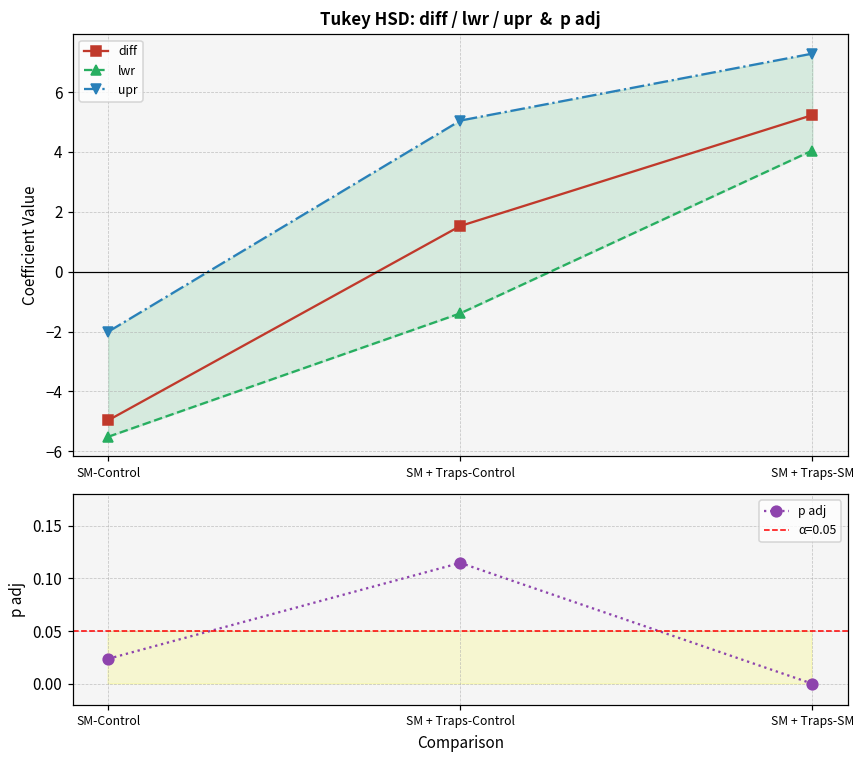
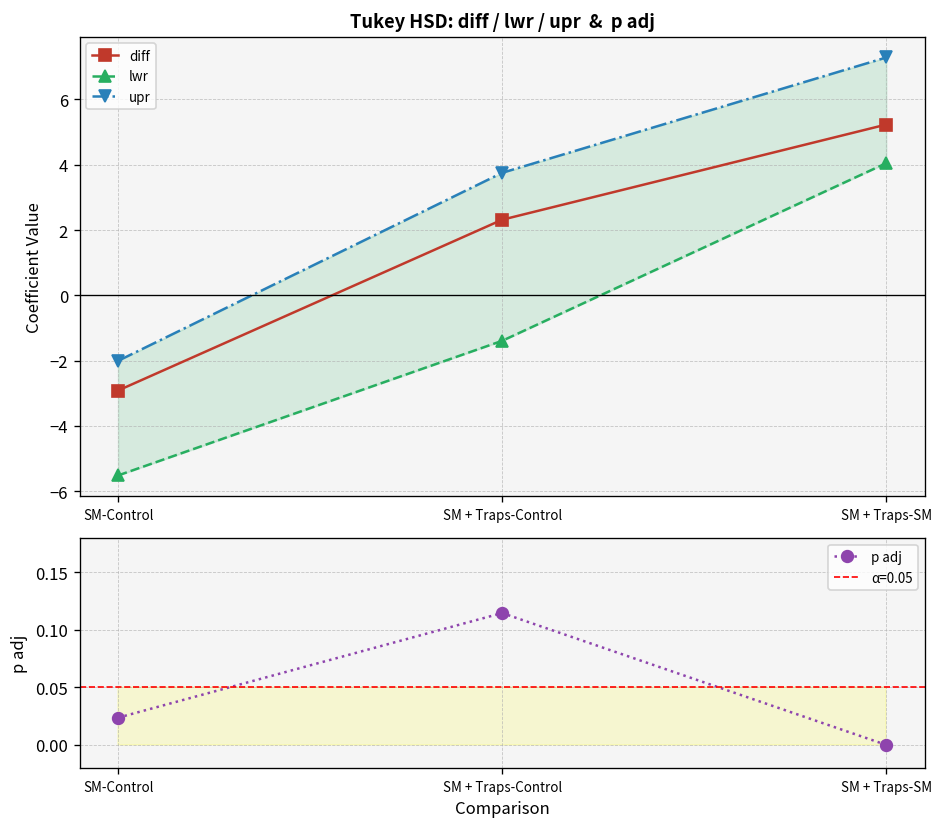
Tukey HSD: diff / lwr / upr & p adj, diff, SM-Control: -5.0 -> -2.9
Tukey HSD: diff / lwr / upr & p adj, diff, SM + Traps-Control: 1.5 -> 2.3
Tukey HSD: diff / lwr / upr & p adj, upr, SM + Traps-Control: 5.0 -> 3.8
